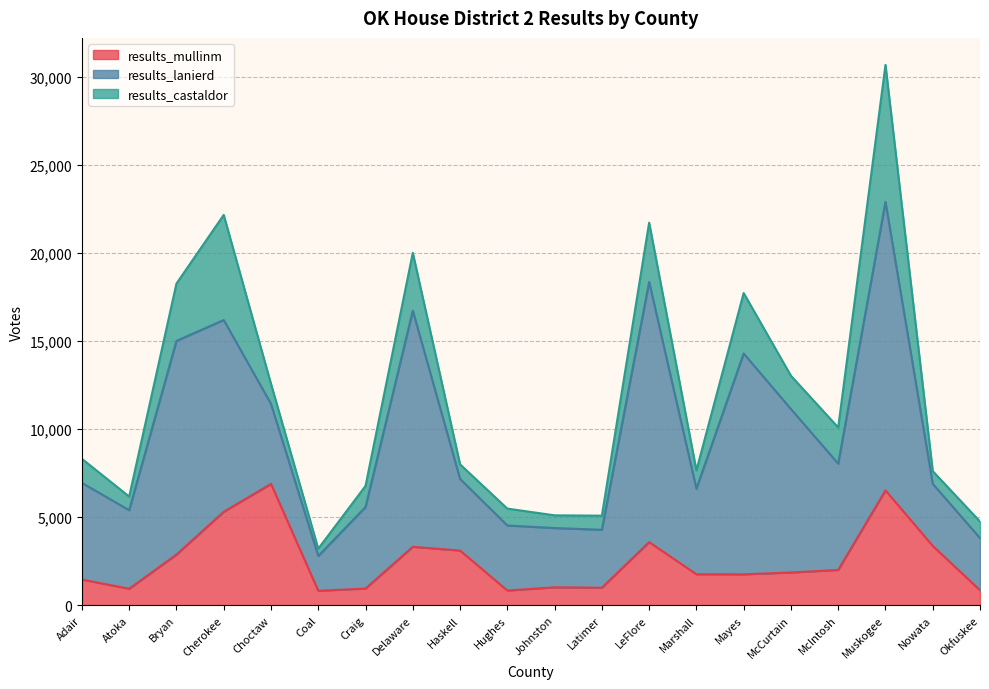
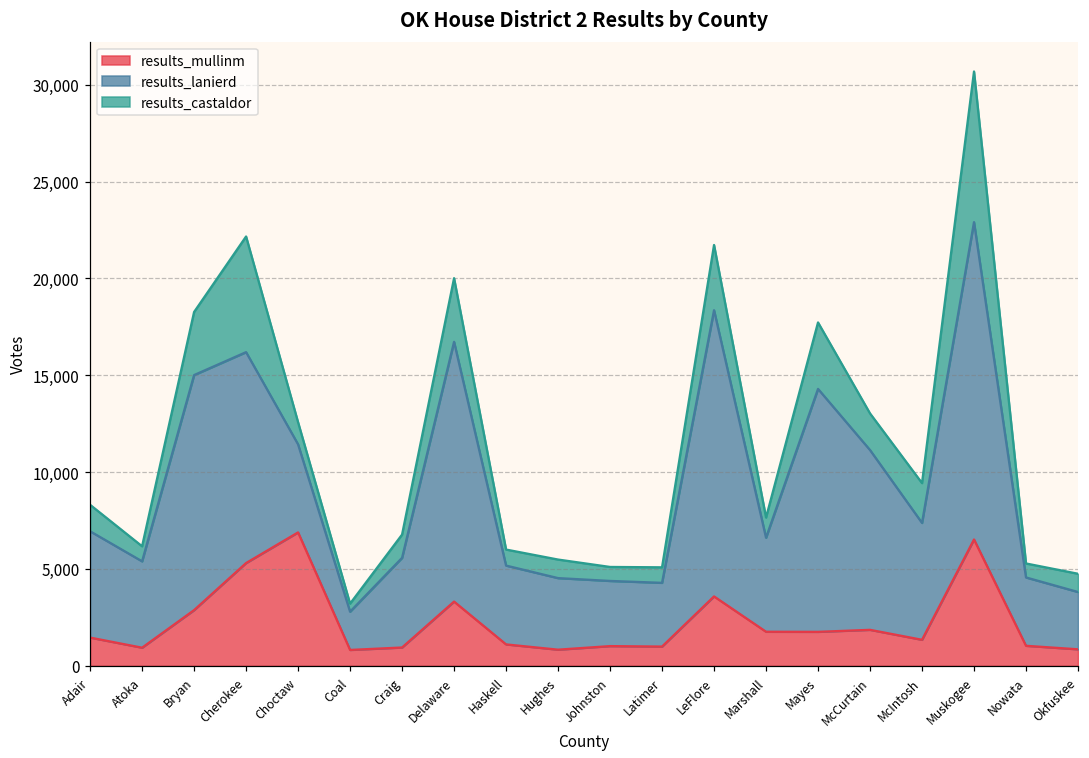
results_mullinm, Haskell: 3,100 -> 1,100
results_mullinm, McIntosh: 2,000 -> 1,300
results_mullinm, Nowata: 3,400 -> 1,000
